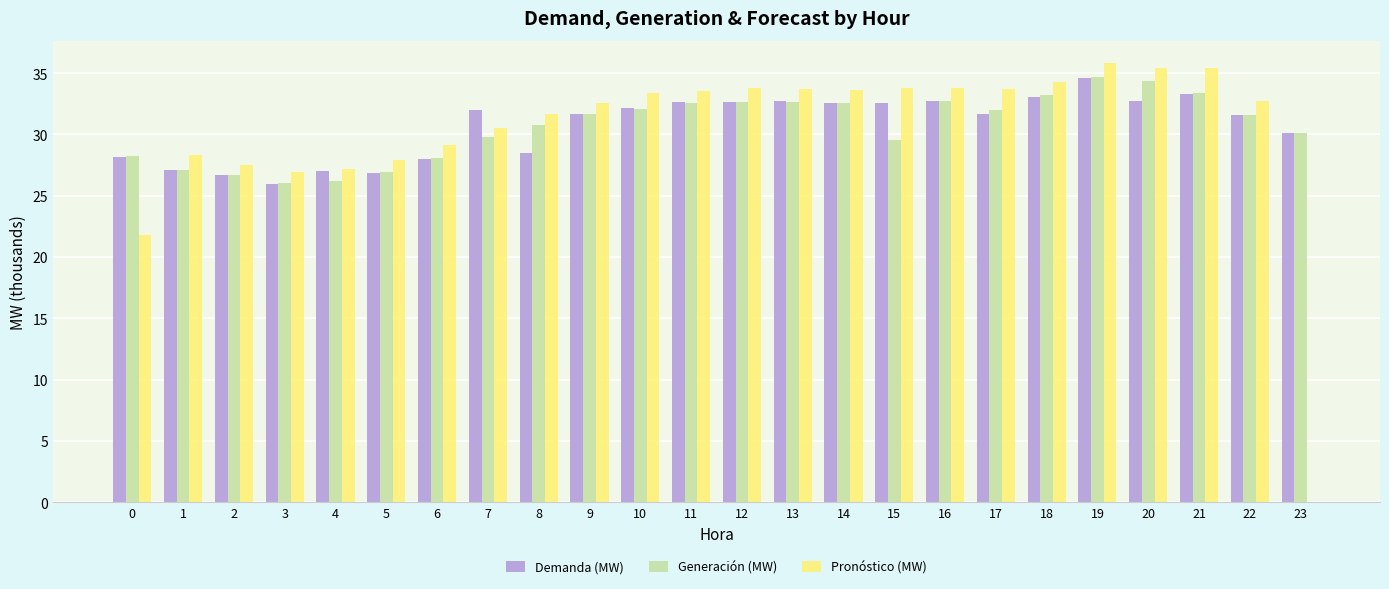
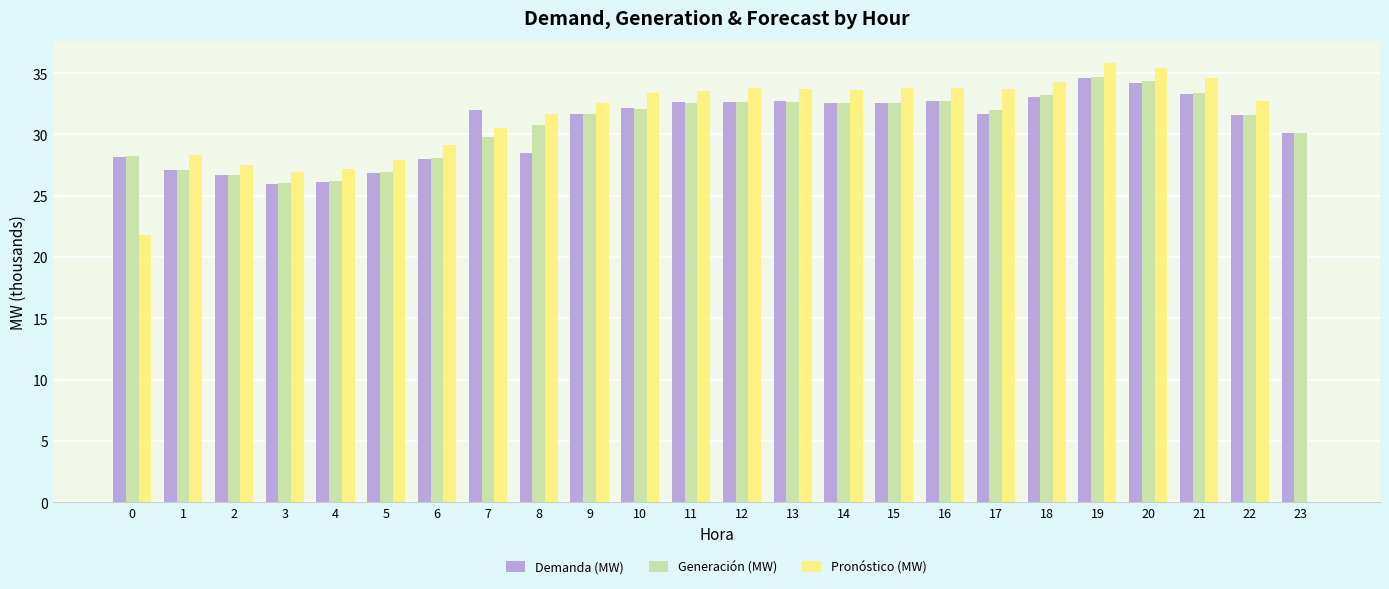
Demanda (MW), 4: 27.0 -> 26.1
Generación (MW), 15: 29.6 -> 32.6
Demanda (MW), 20: 32.8 -> 34.2
Pronóstico (MW), 21: 35.4 -> 34.6
